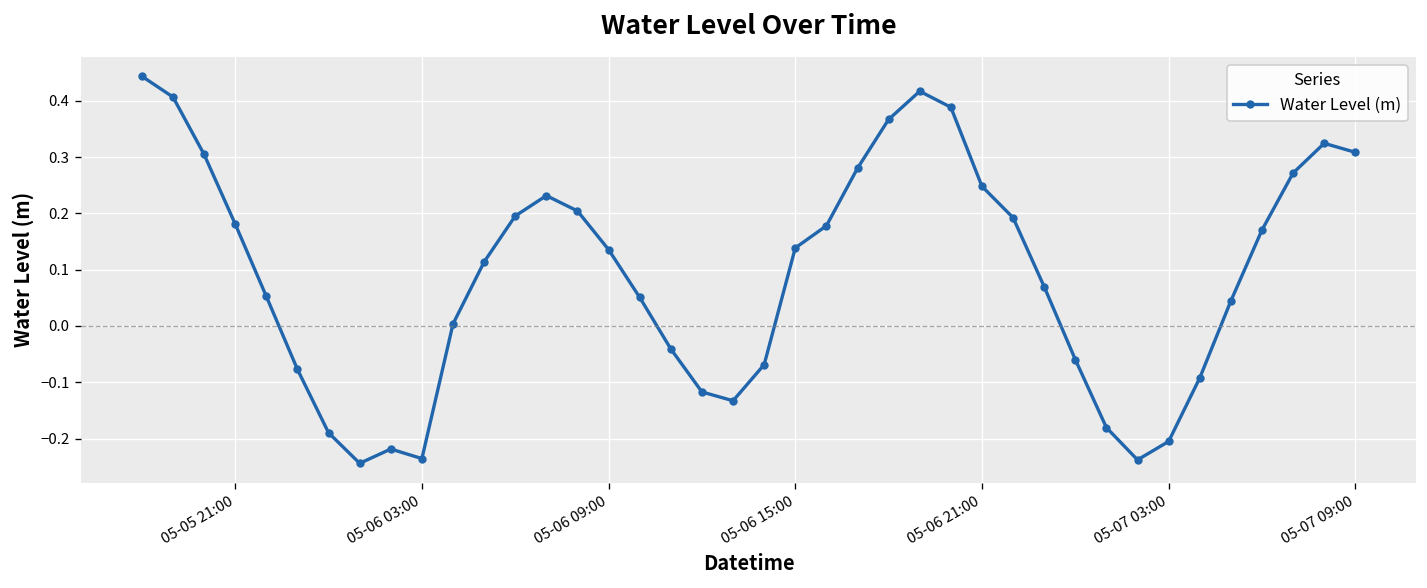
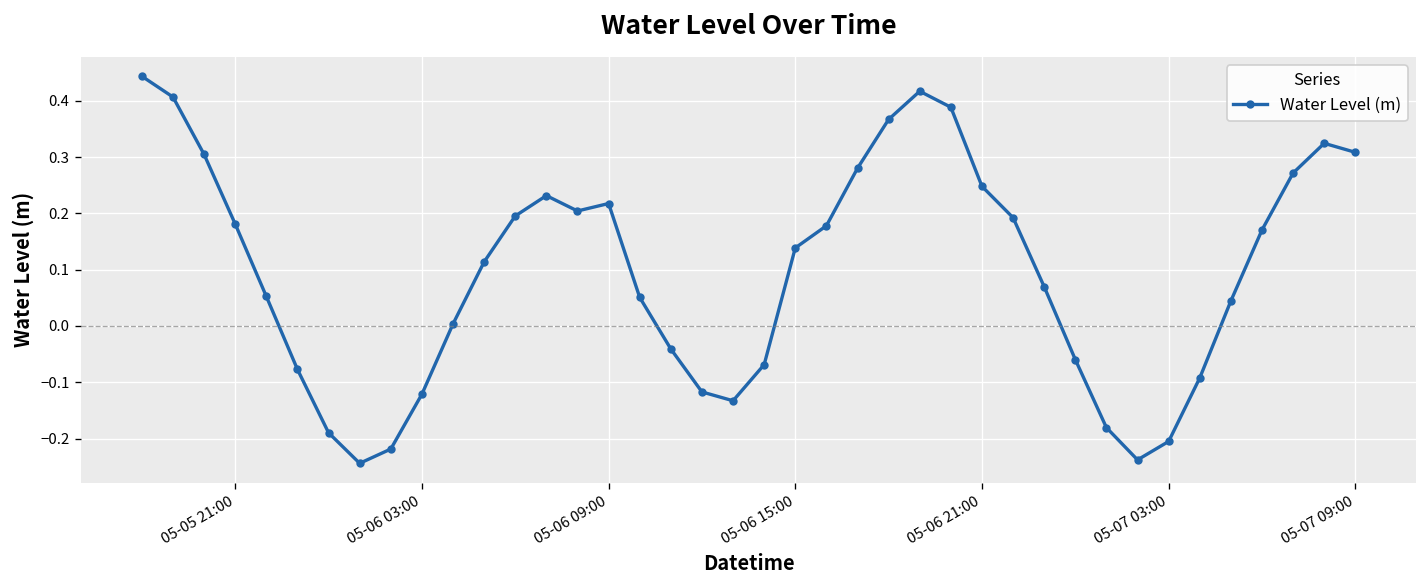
05-06 03:00: -0.24 -> -0.12
05-06 09:00: 0.14 -> 0.22
